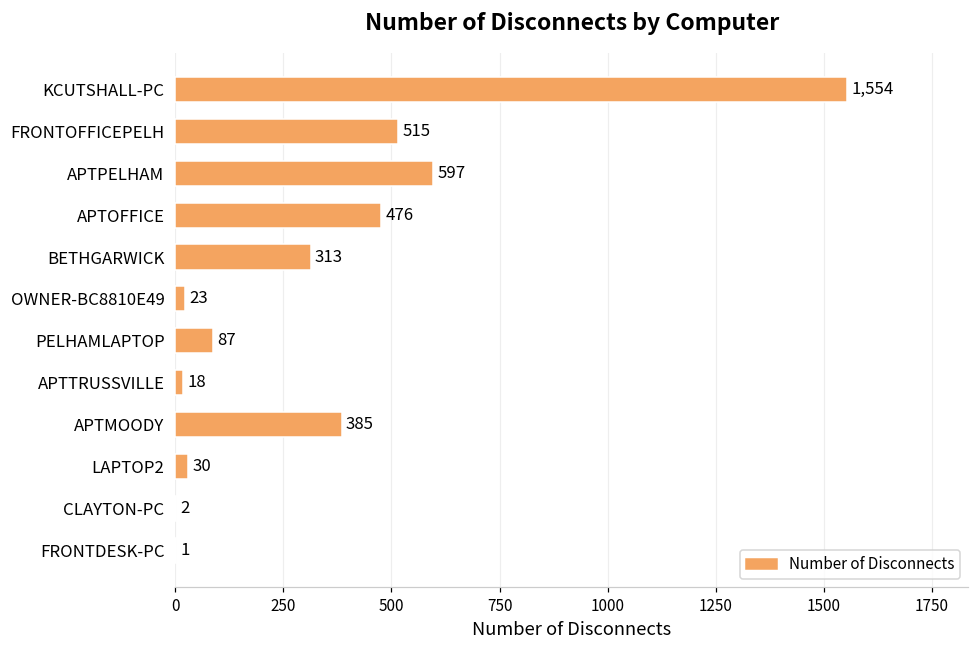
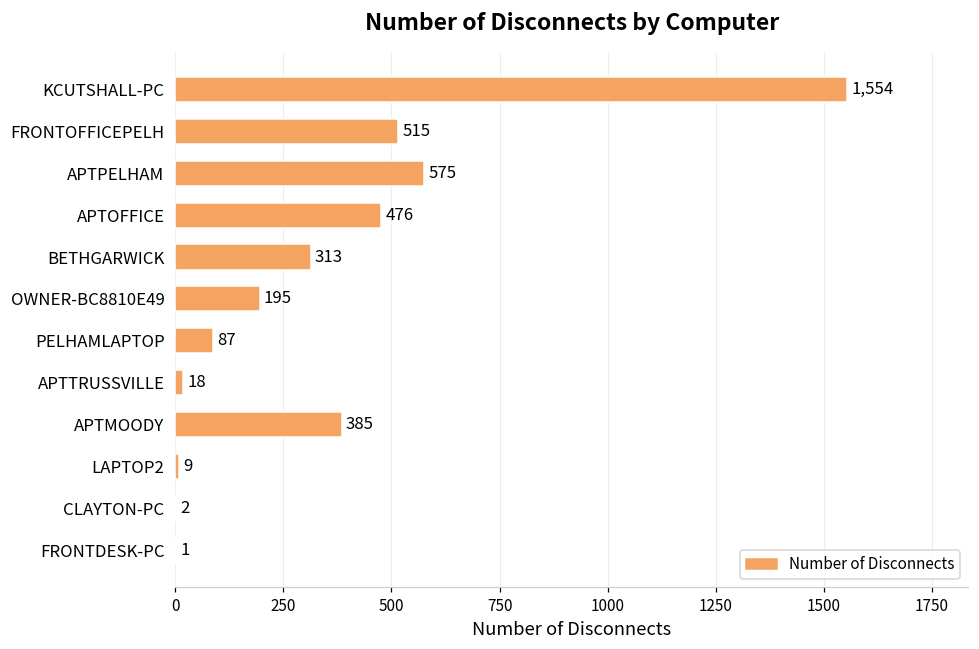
APTPELHAM: 597 -> 575
OWNER-BC8810E49: 23 -> 195
LAPTOP2: 30 -> 9
